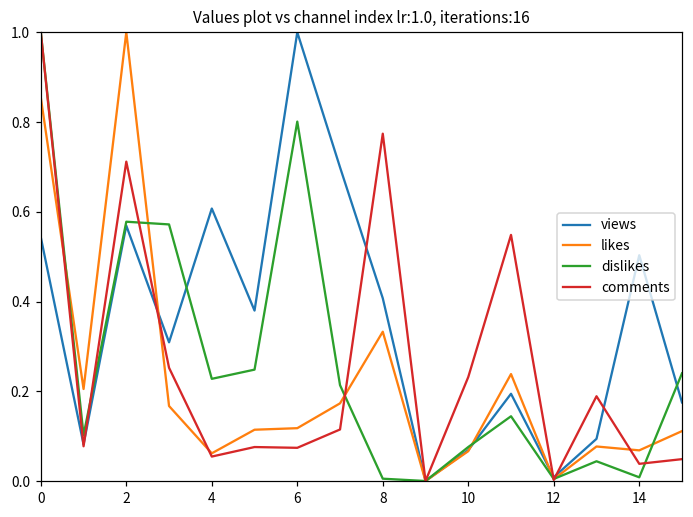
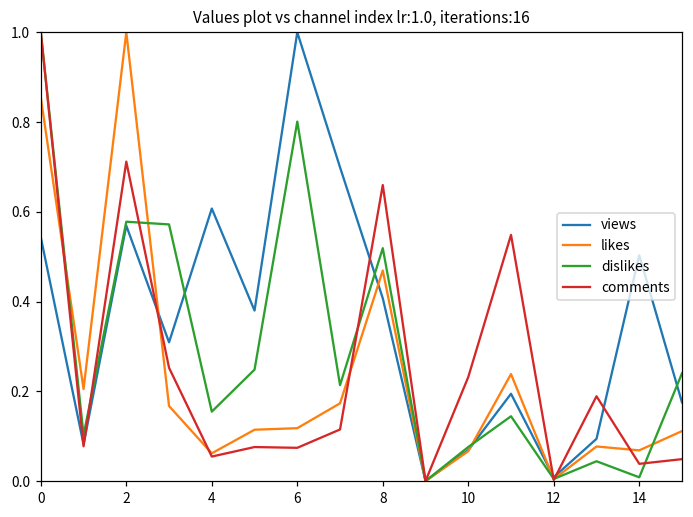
dislikes, 4: 0.23 -> 0.15
likes, 8: 0.33 -> 0.47
dislikes, 8: 0.01 -> 0.52
comments, 8: 0.77 -> 0.66
